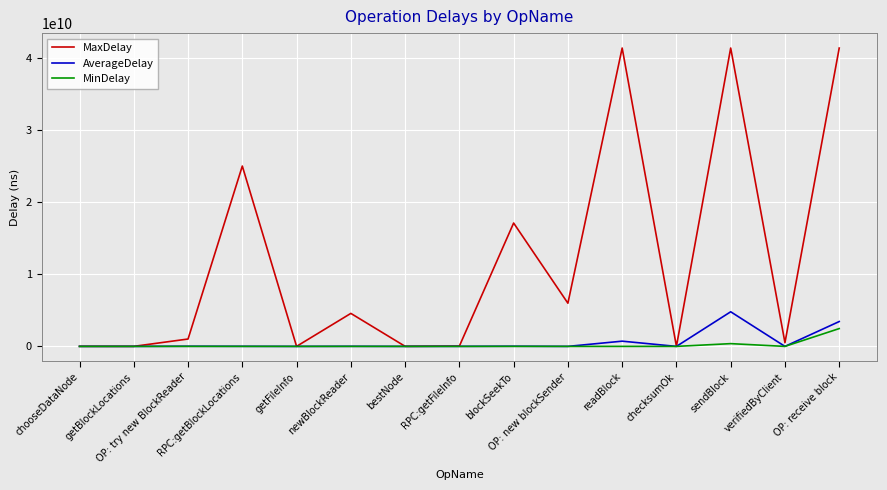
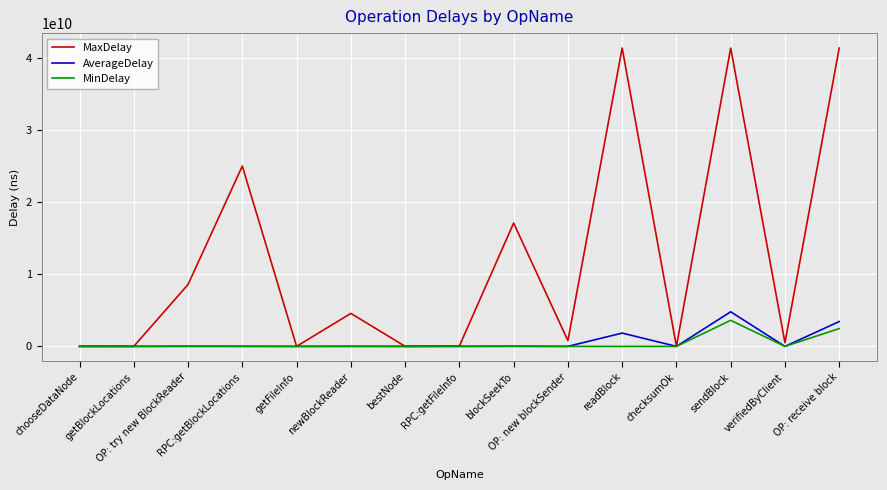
MaxDelay, OP: try new BlockReader: 1000000000 -> 9000000000
MaxDelay, OP: new blockSender: 6000000000 -> 1000000000
AverageDelay, readBlock: 1000000000 -> 2000000000
MinDelay, sendBlock: 0 -> 4000000000
